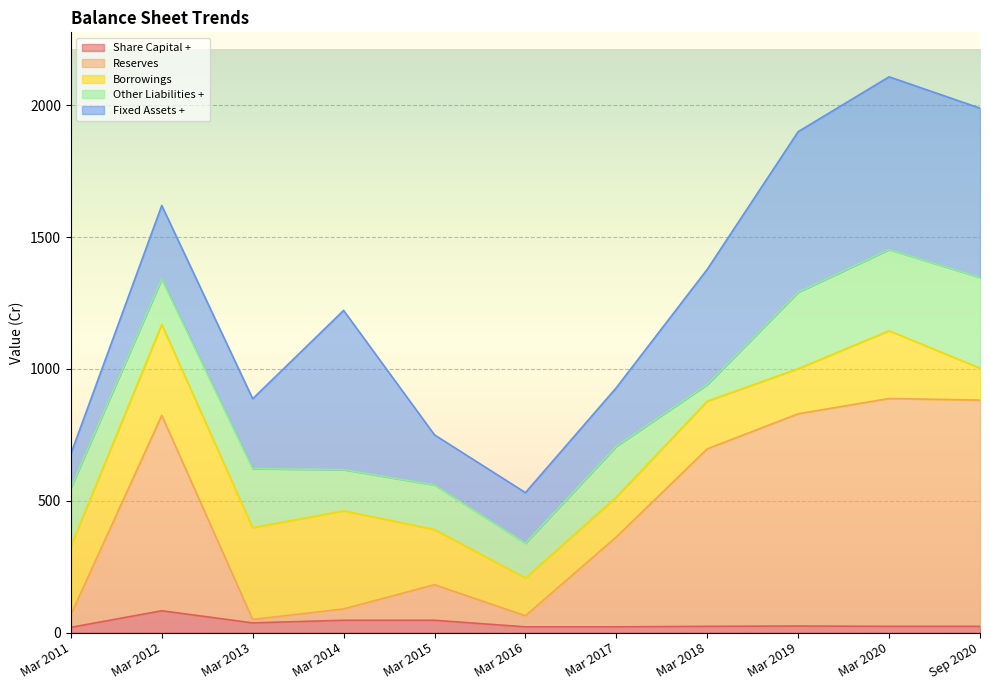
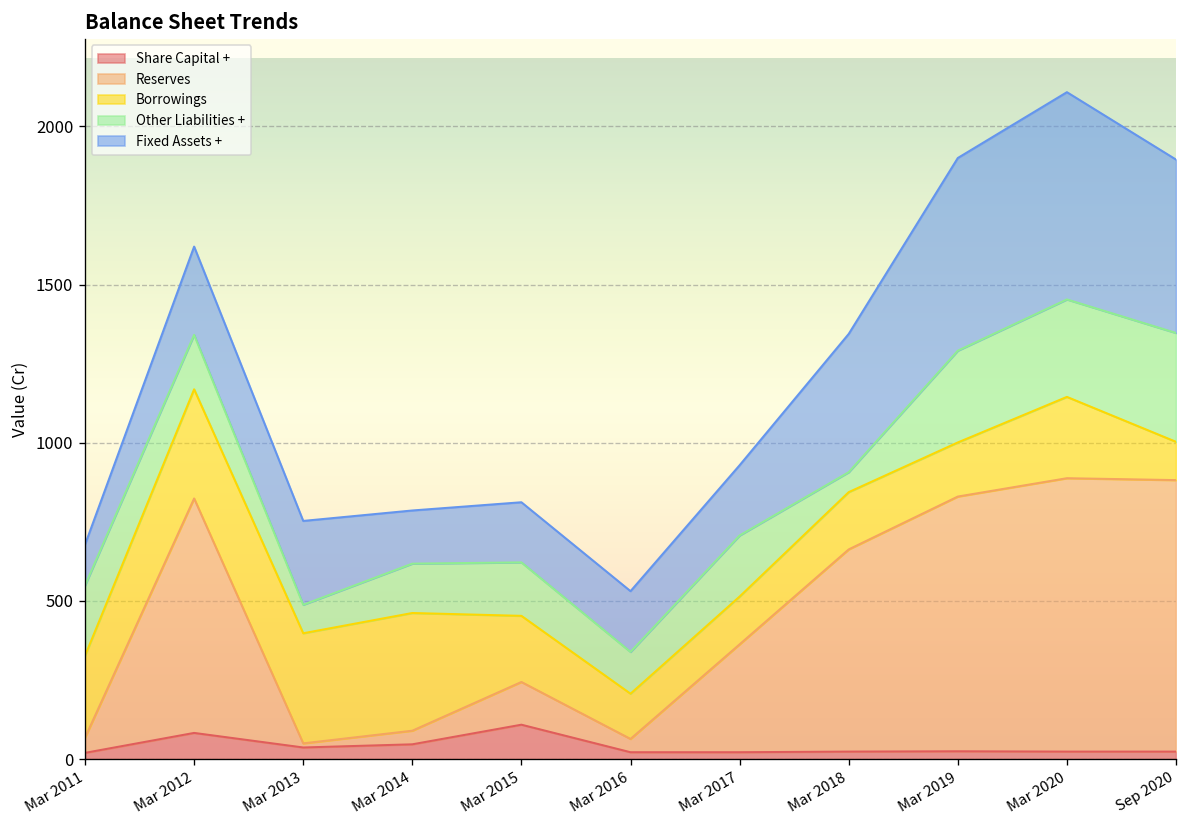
Other Liabilities +, Mar 2013: 220 -> 90
Fixed Assets +, Mar 2014: 600 -> 170
Share Capital +, Mar 2015: 50 -> 110
Reserves, Mar 2018: 670 -> 640
Fixed Assets +, Sep 2020: 640 -> 550
